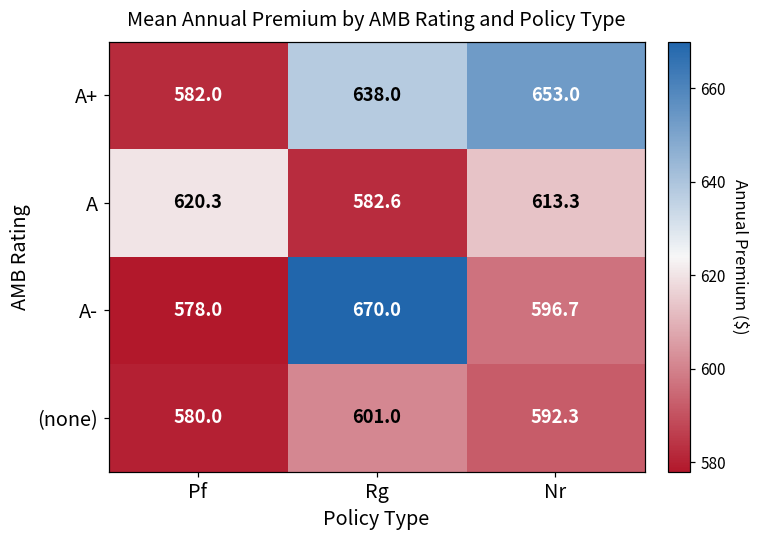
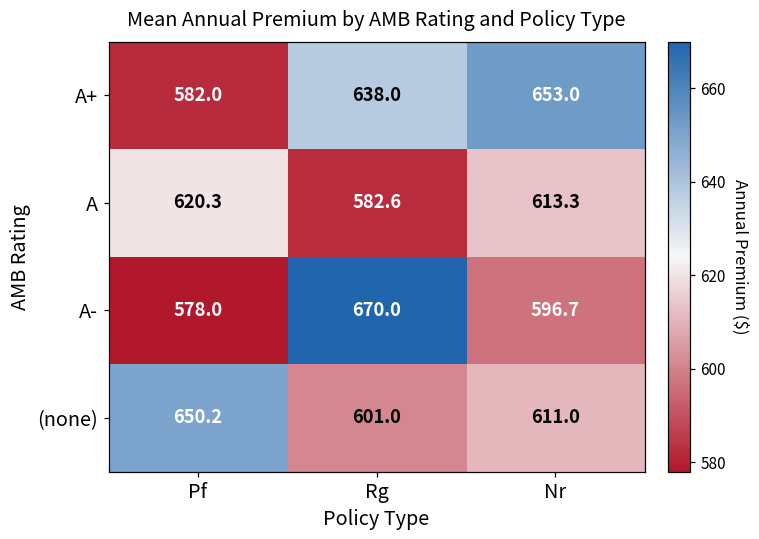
(none), Pf: 580.0 -> 650.2
(none), Nr: 592.3 -> 611.0
